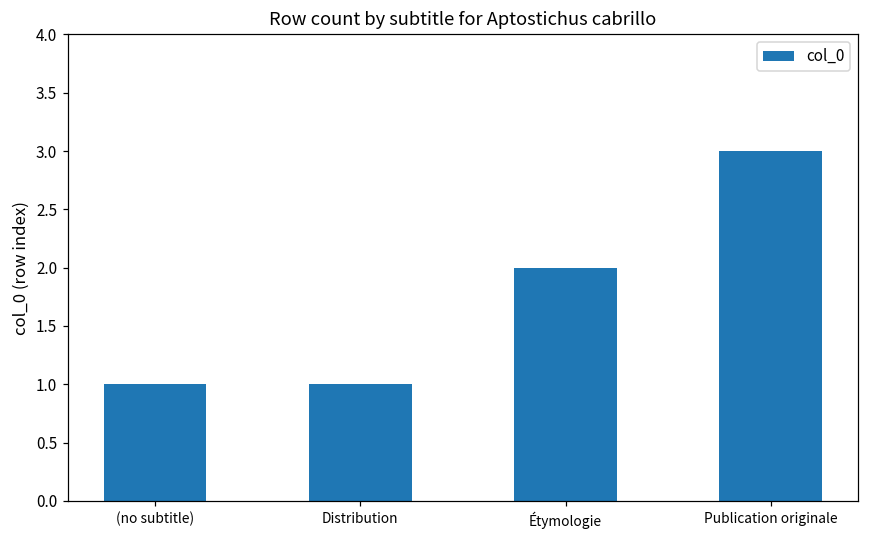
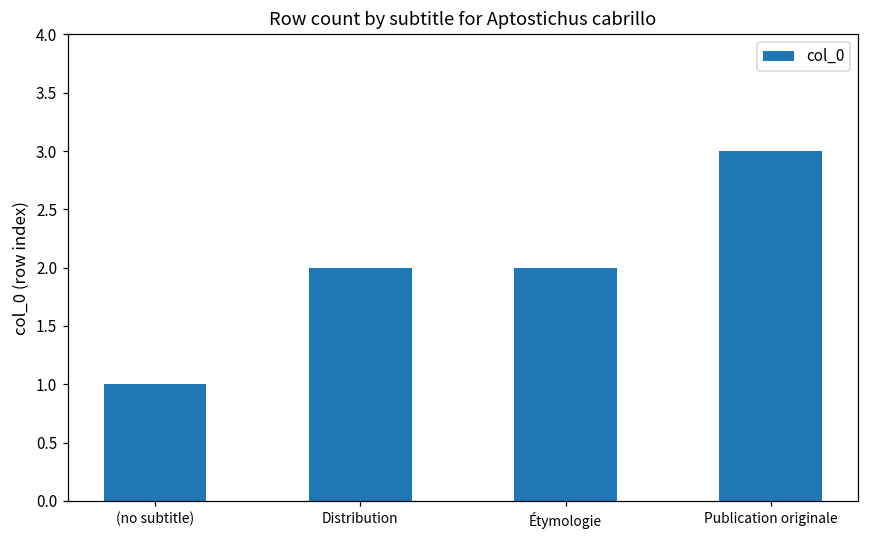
Distribution: 1 -> 2
